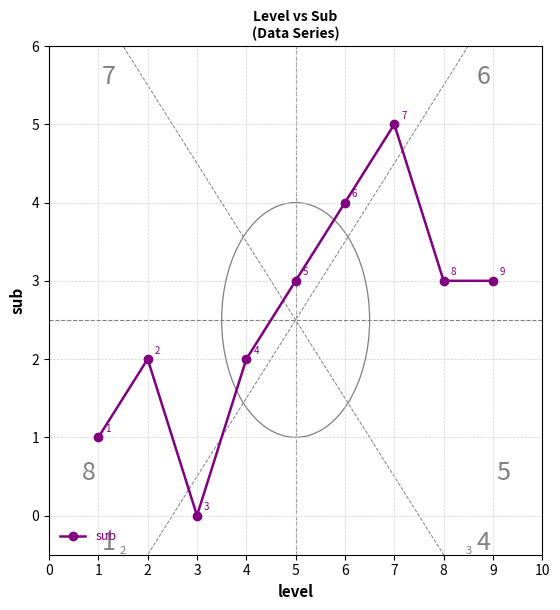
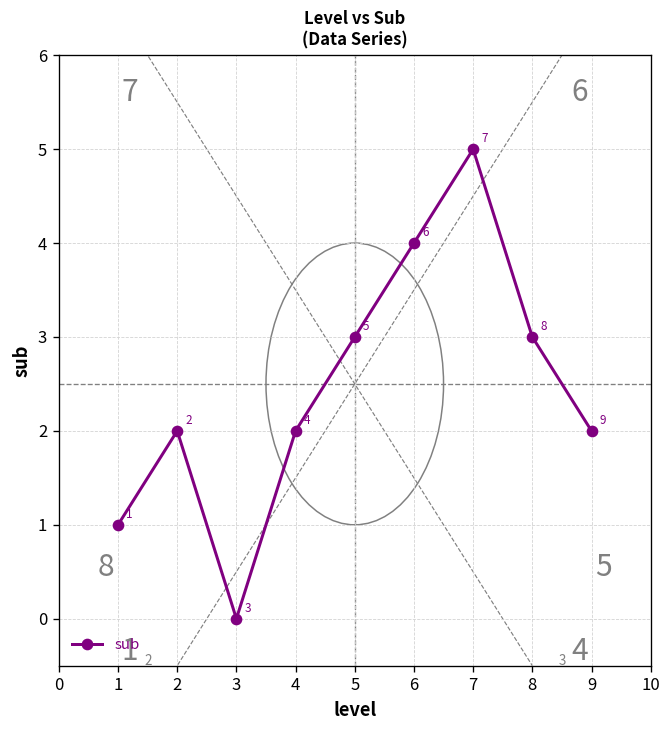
sub, 9: 3 -> 2
